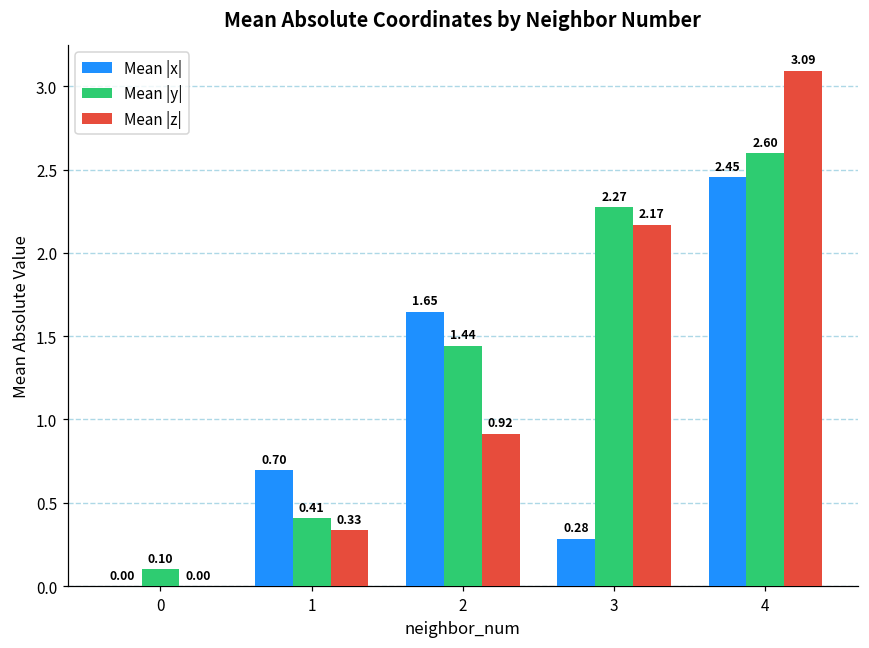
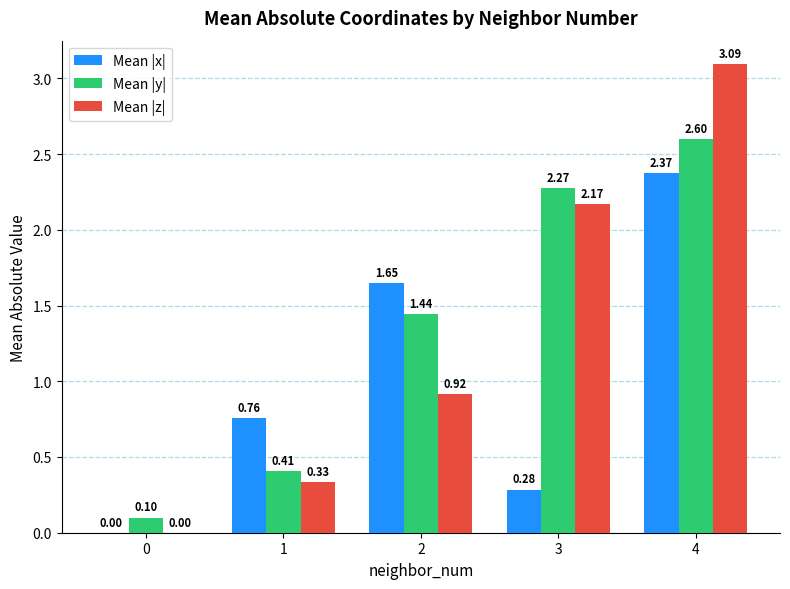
Mean |x|, 1: 0.70 -> 0.76
Mean |x|, 4: 2.45 -> 2.37
